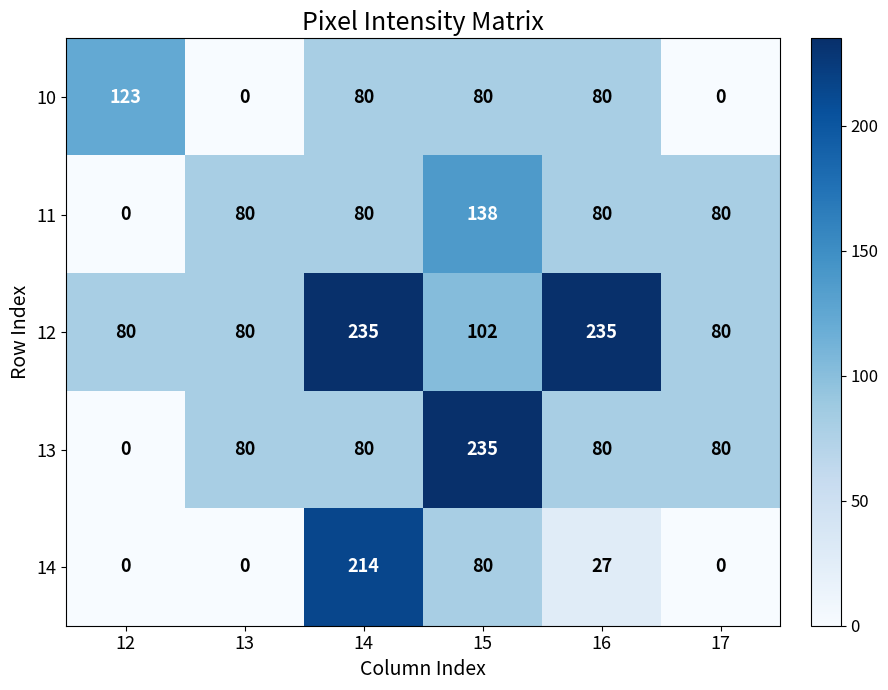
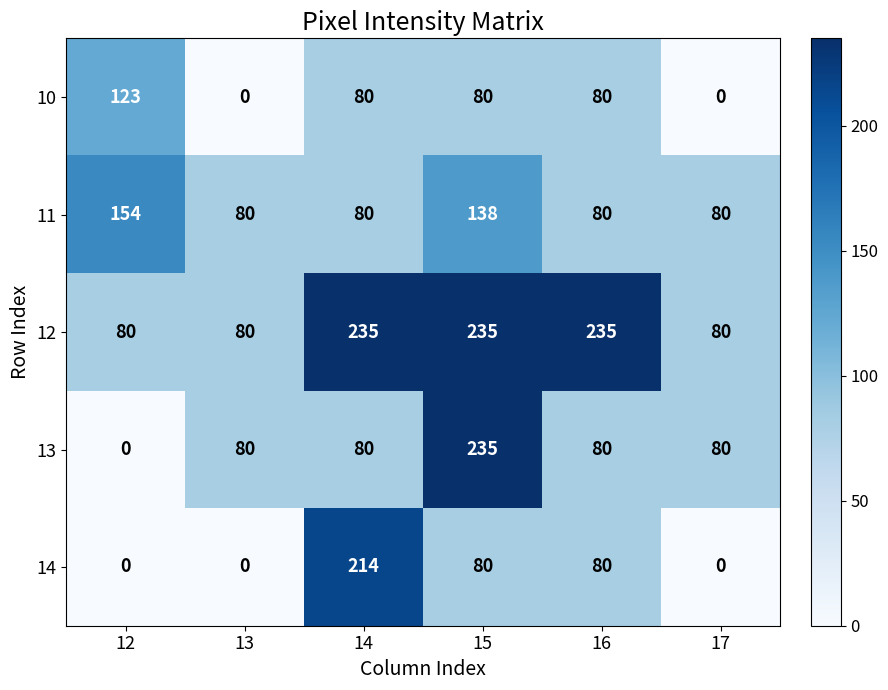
11, 12: 0 -> 154
12, 15: 102 -> 235
14, 16: 27 -> 80
